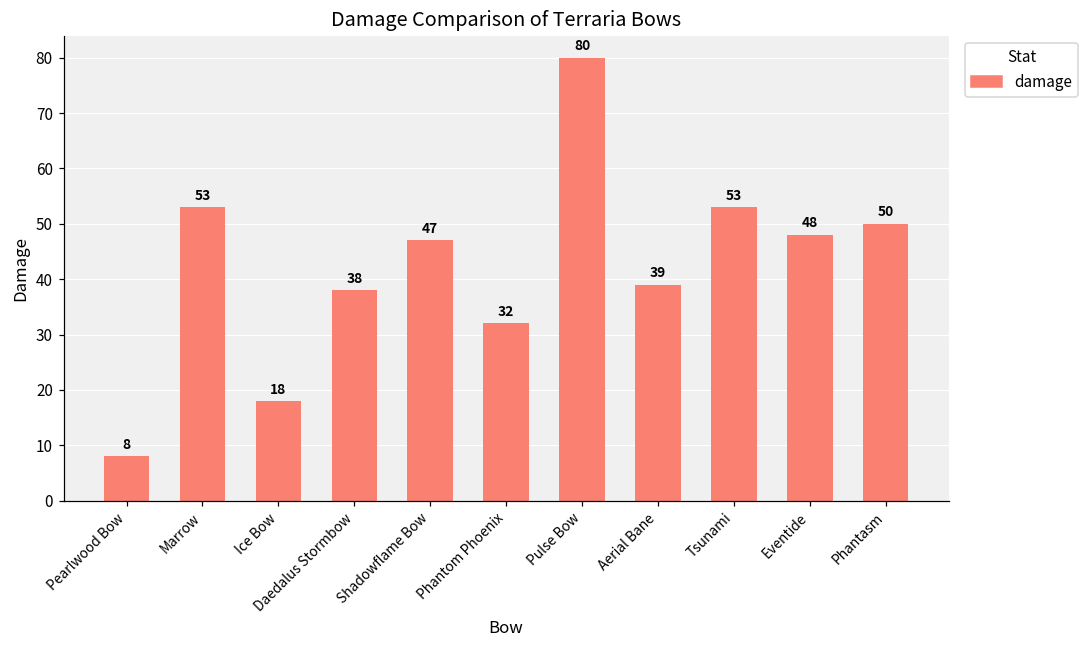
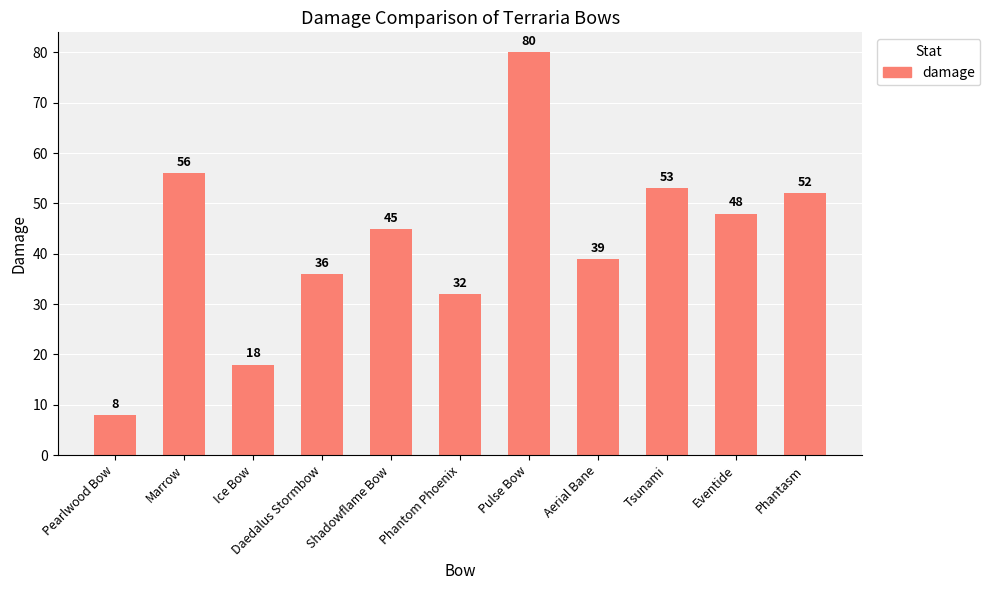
Marrow: 53 -> 56
Daedalus Stormbow: 38 -> 36
Shadowflame Bow: 47 -> 45
Phantasm: 50 -> 52
